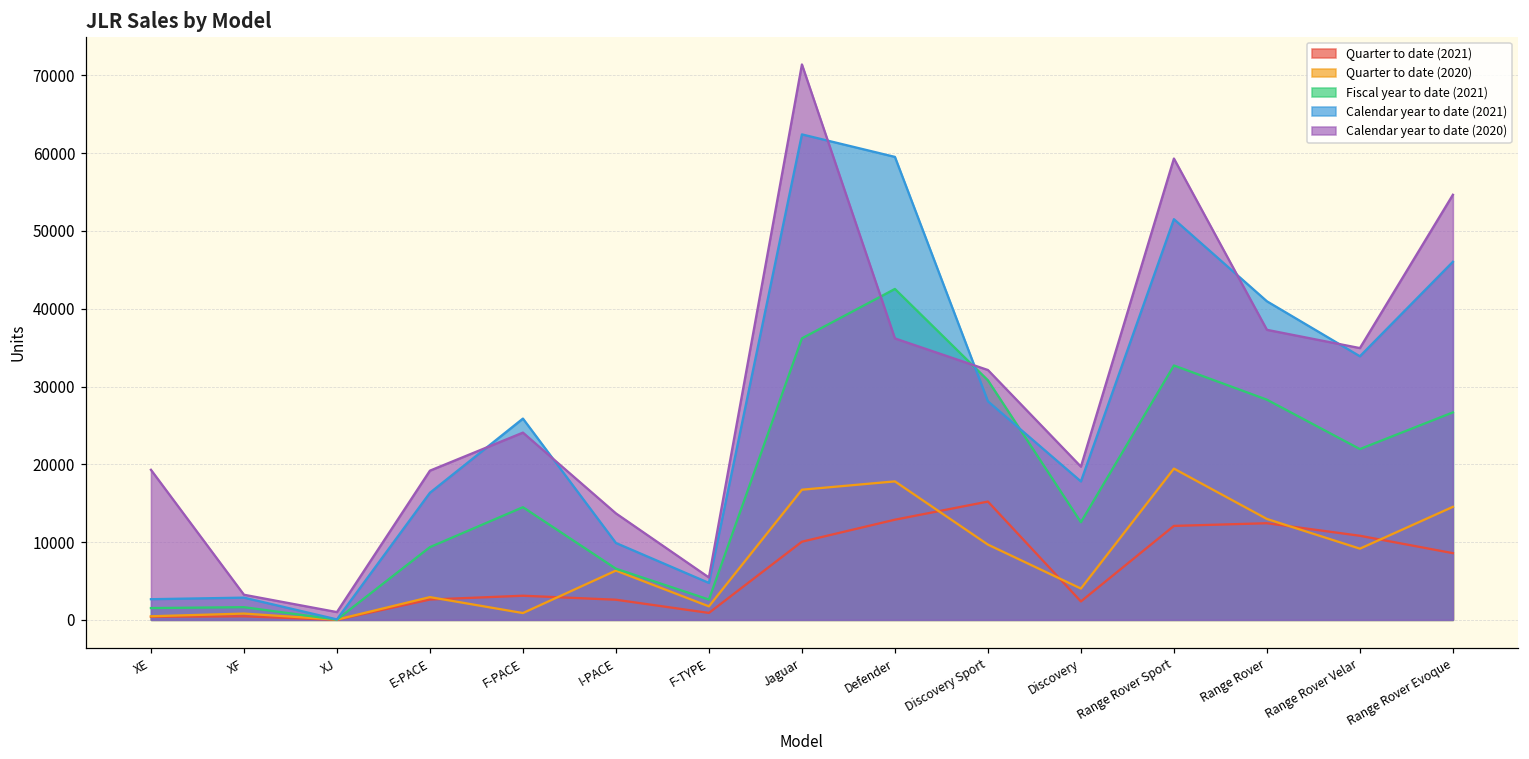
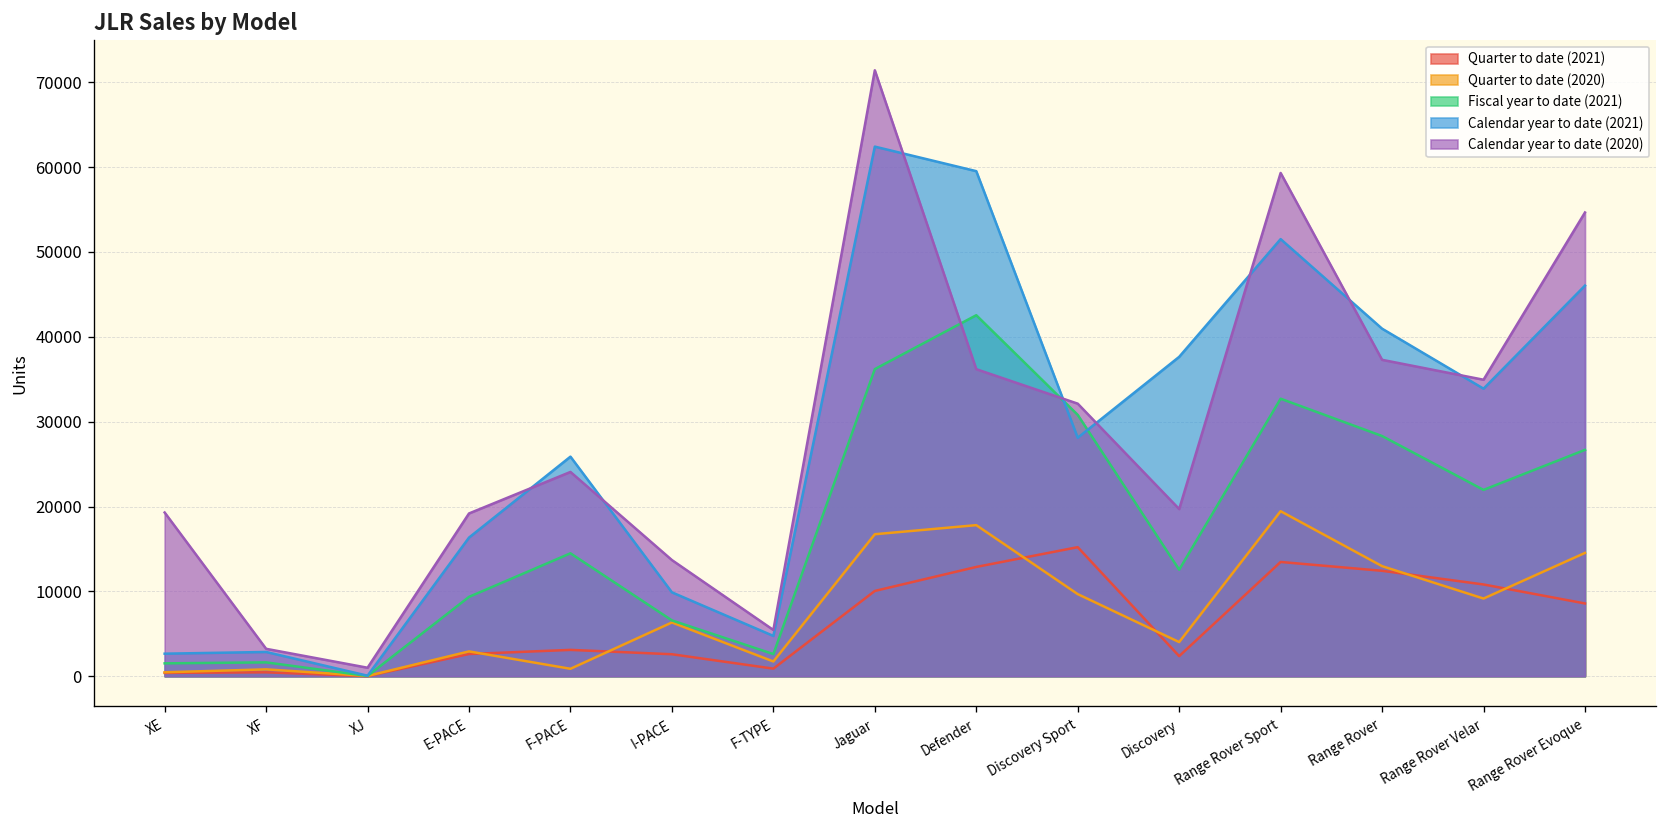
Calendar year to date (2021), Discovery: 18000 -> 38000
Quarter to date (2021), Range Rover Sport: 12000 -> 13000
